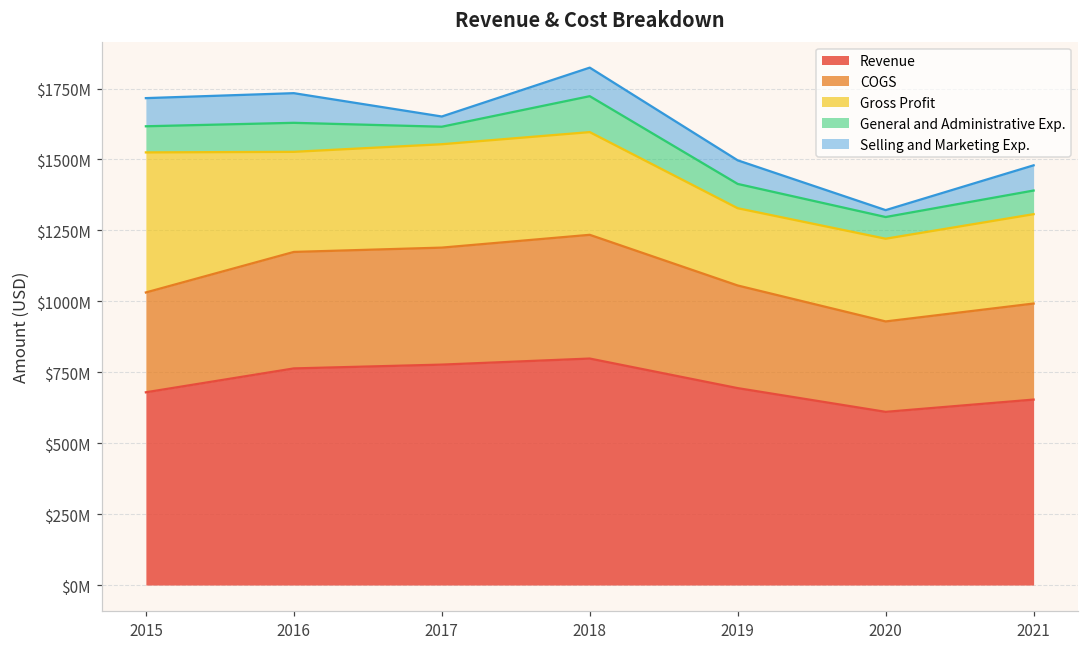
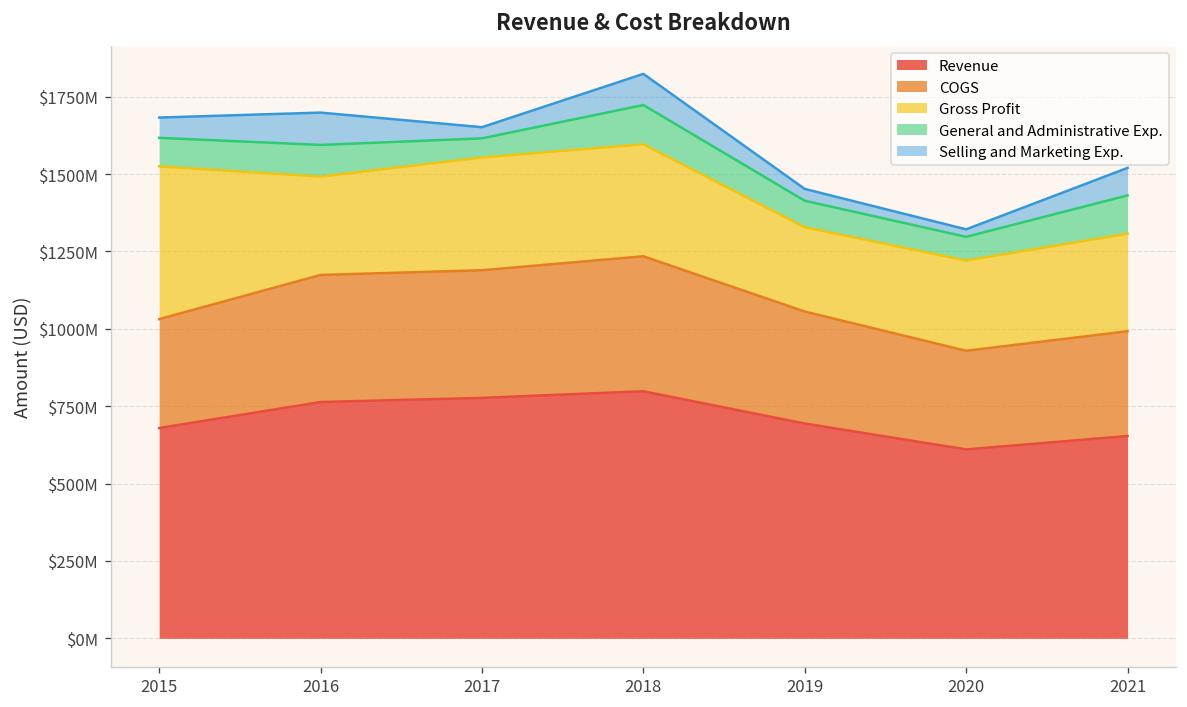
Selling and Marketing Exp., 2015: $100000000 -> $70000000
Gross Profit, 2016: $350000000 -> $320000000
Selling and Marketing Exp., 2019: $80000000 -> $40000000
General and Administrative Exp., 2021: $80000000 -> $120000000
